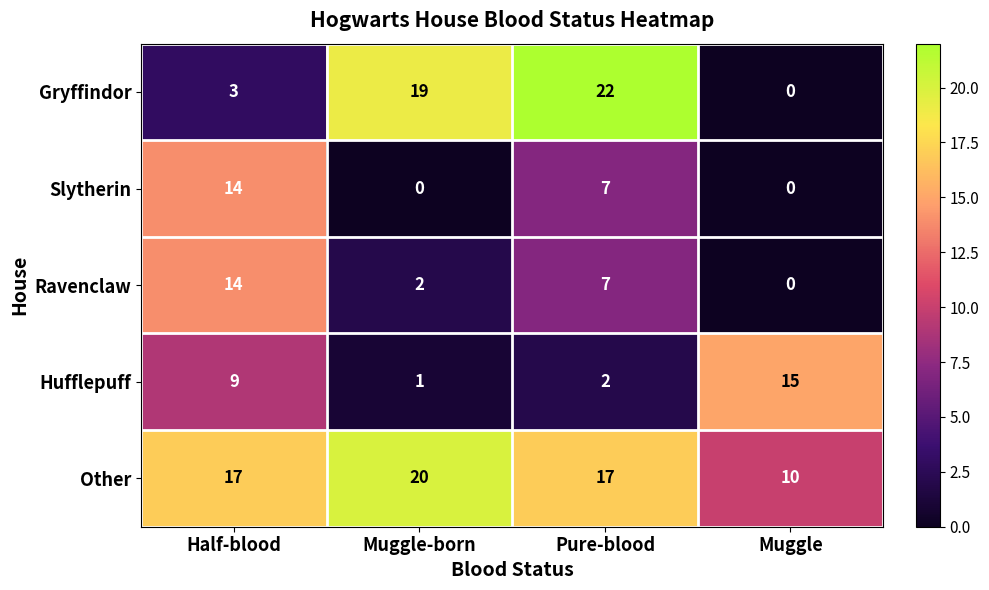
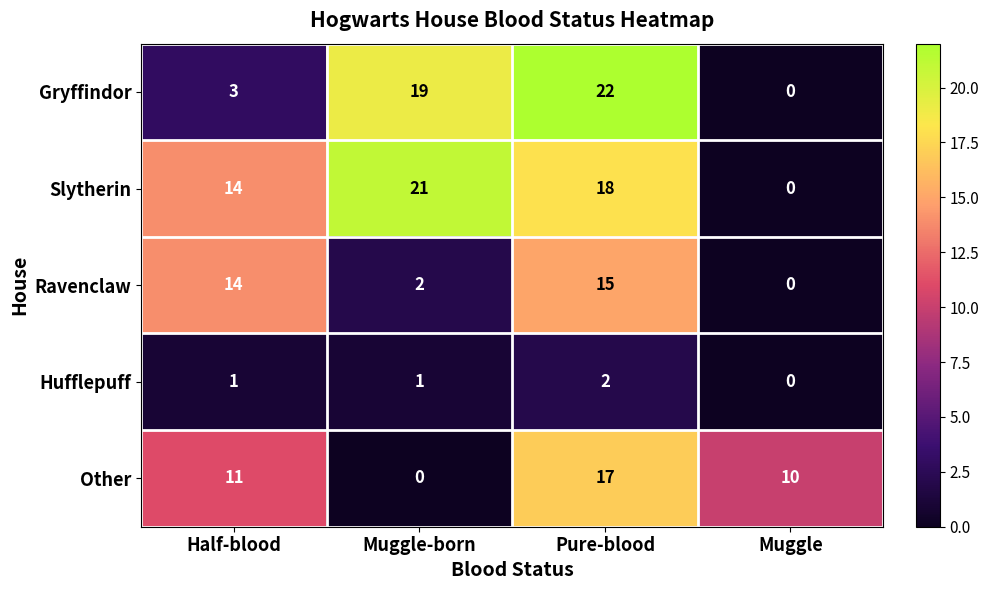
Slytherin, Muggle-born: 0 -> 21
Slytherin, Pure-blood: 7 -> 18
Ravenclaw, Pure-blood: 7 -> 15
Hufflepuff, Half-blood: 9 -> 1
Hufflepuff, Muggle: 15 -> 0
Other, Half-blood: 17 -> 11
Other, Muggle-born: 20 -> 0
